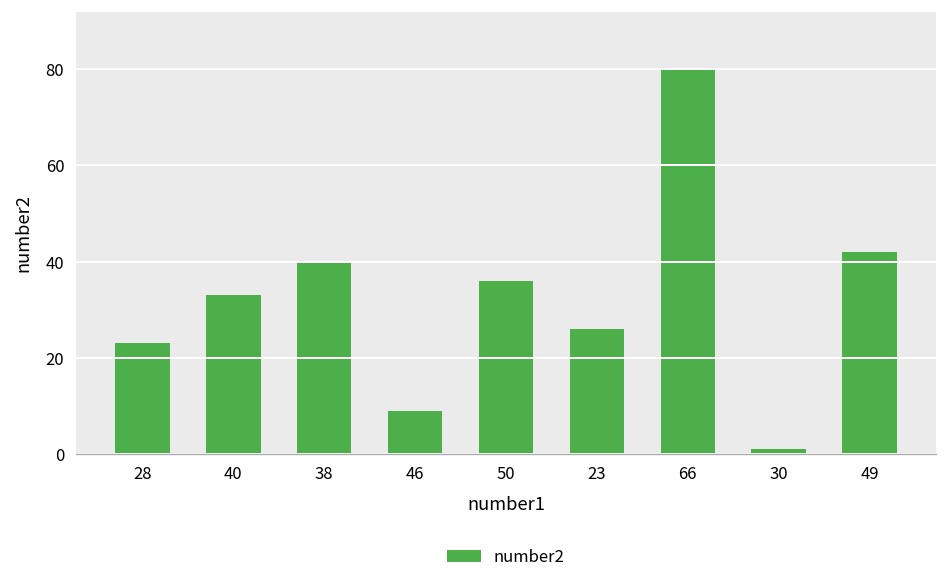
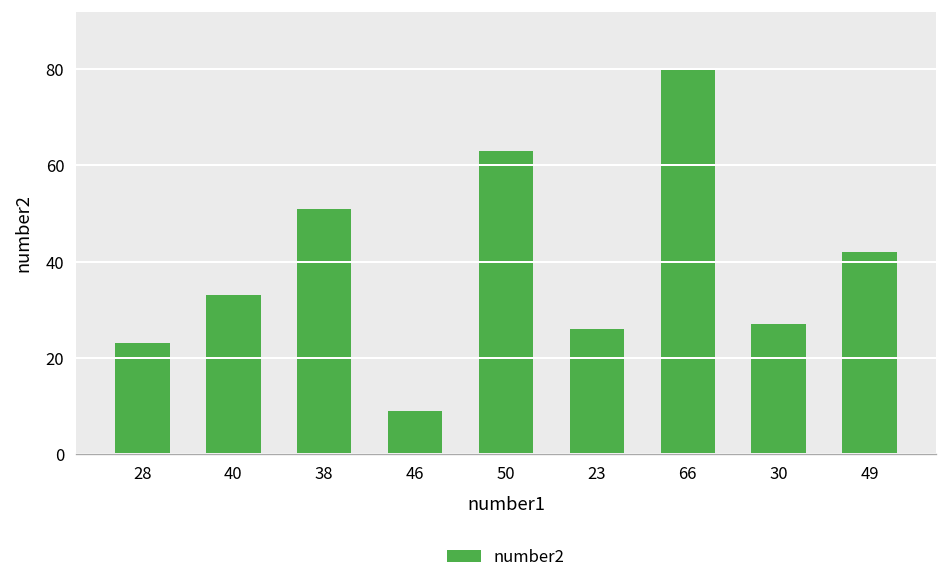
38: 40 -> 51
50: 36 -> 63
30: 1 -> 27
